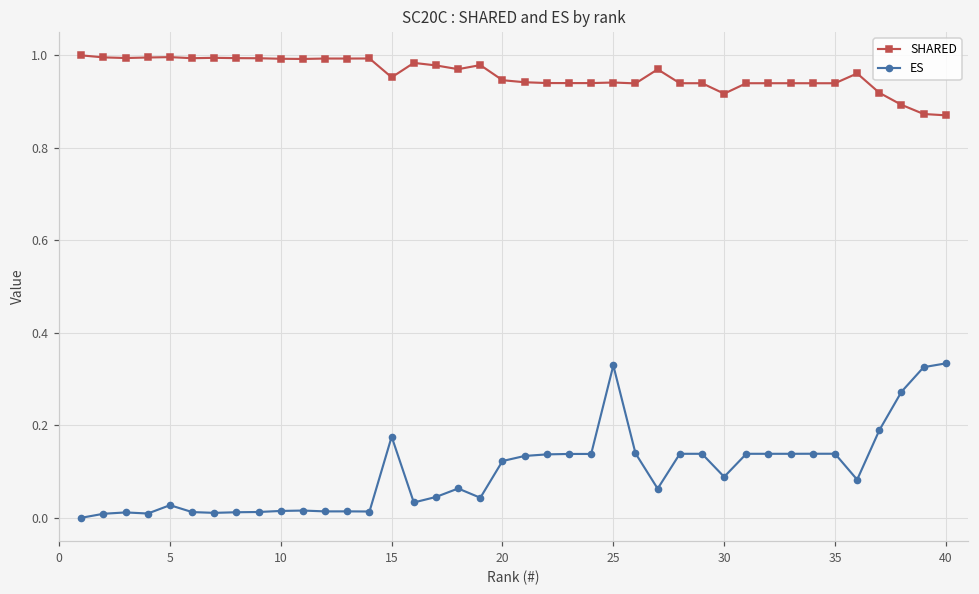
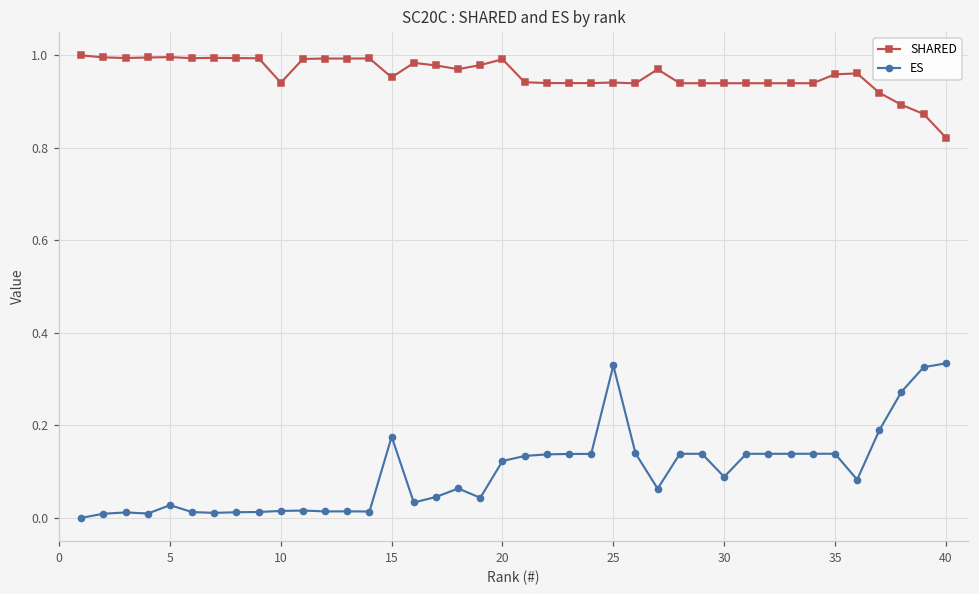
SHARED, 10: 0.99 -> 0.94
SHARED, 20: 0.95 -> 0.99
SHARED, 30: 0.92 -> 0.94
SHARED, 35: 0.94 -> 0.96
SHARED, 40: 0.87 -> 0.82
